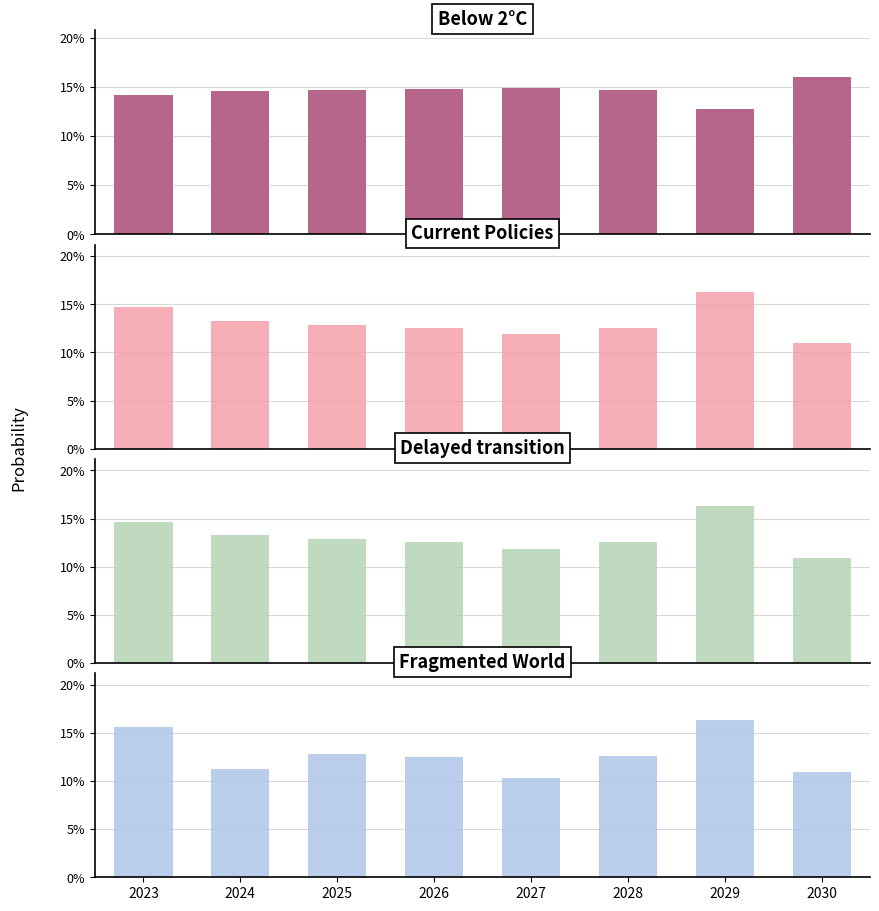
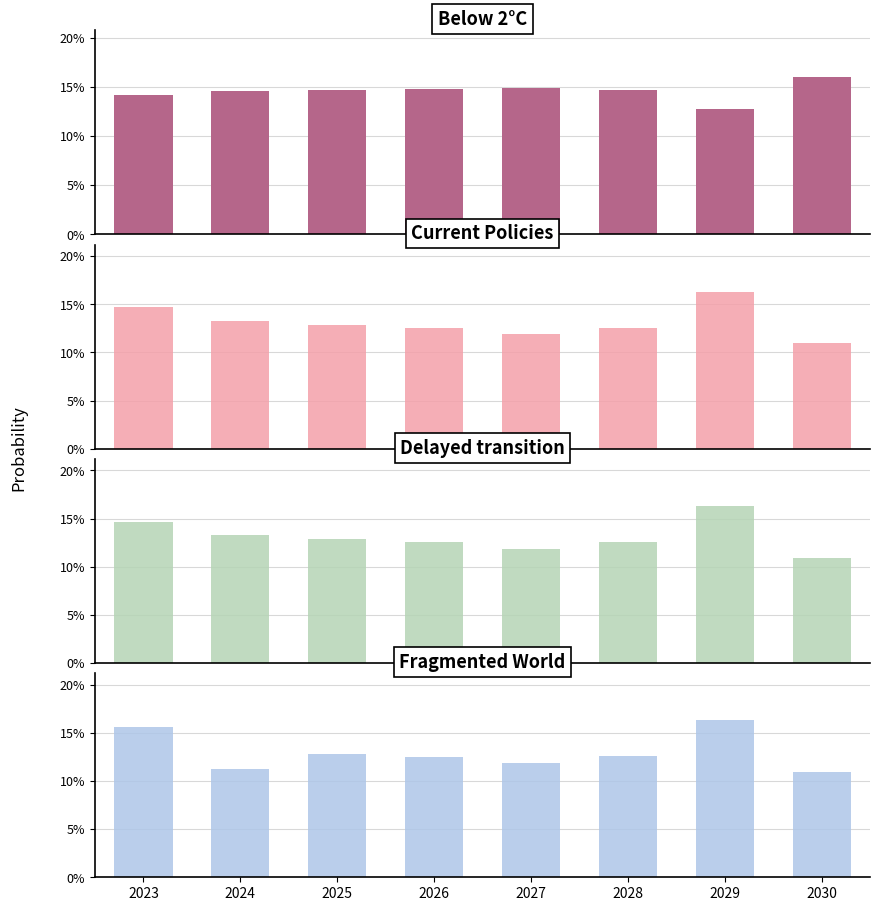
Fragmented World, 2027: 10% -> 12%
